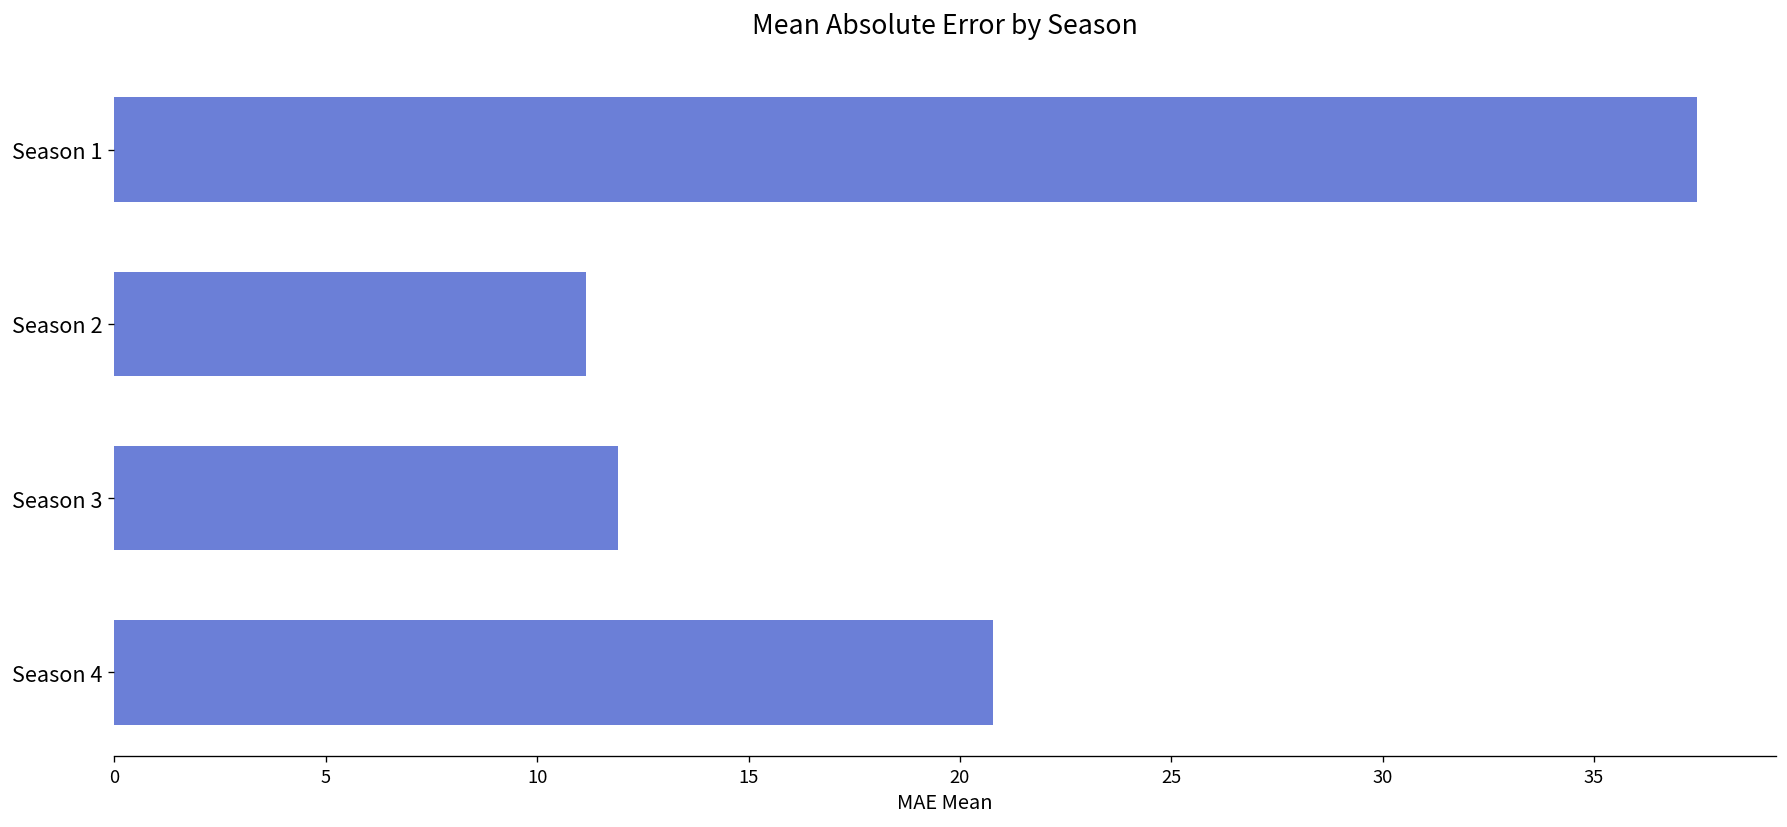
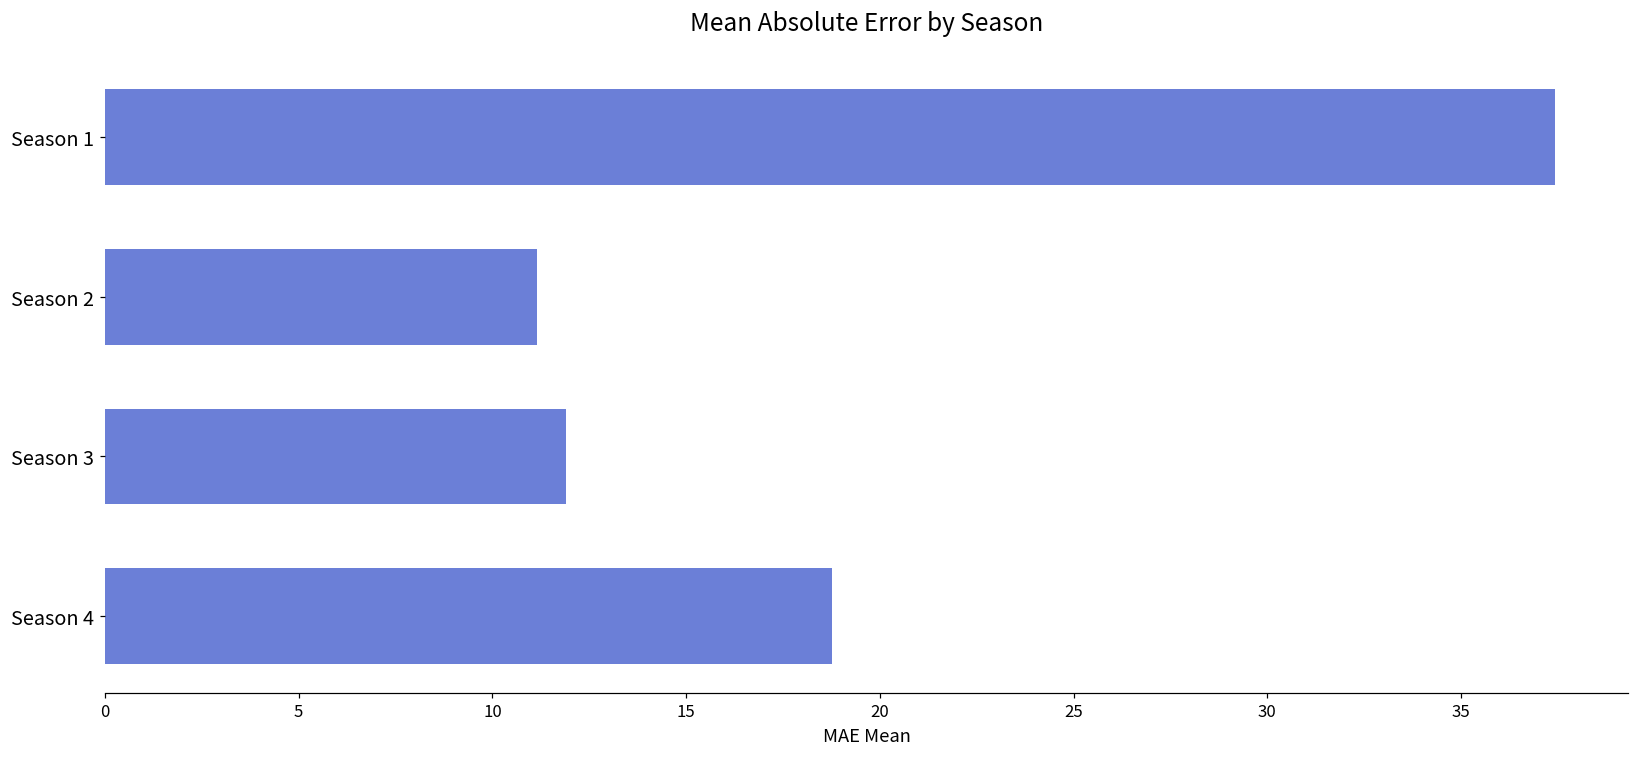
Season 4: 20.8 -> 18.8
